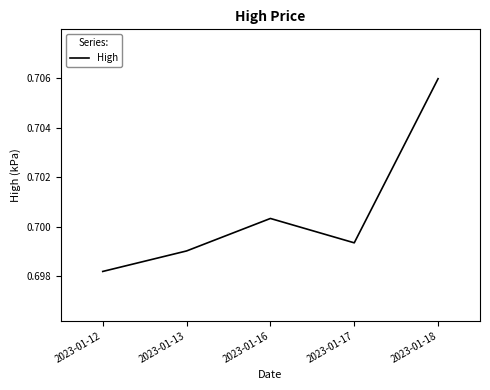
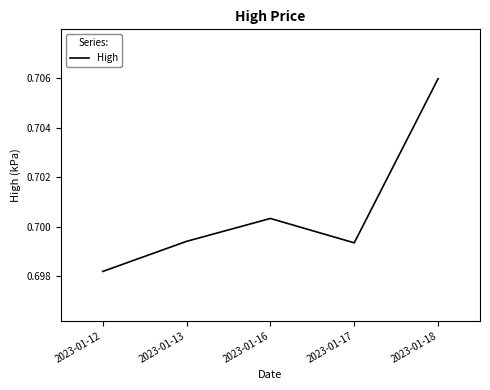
2023-01-13: 0.6990 -> 0.6994
